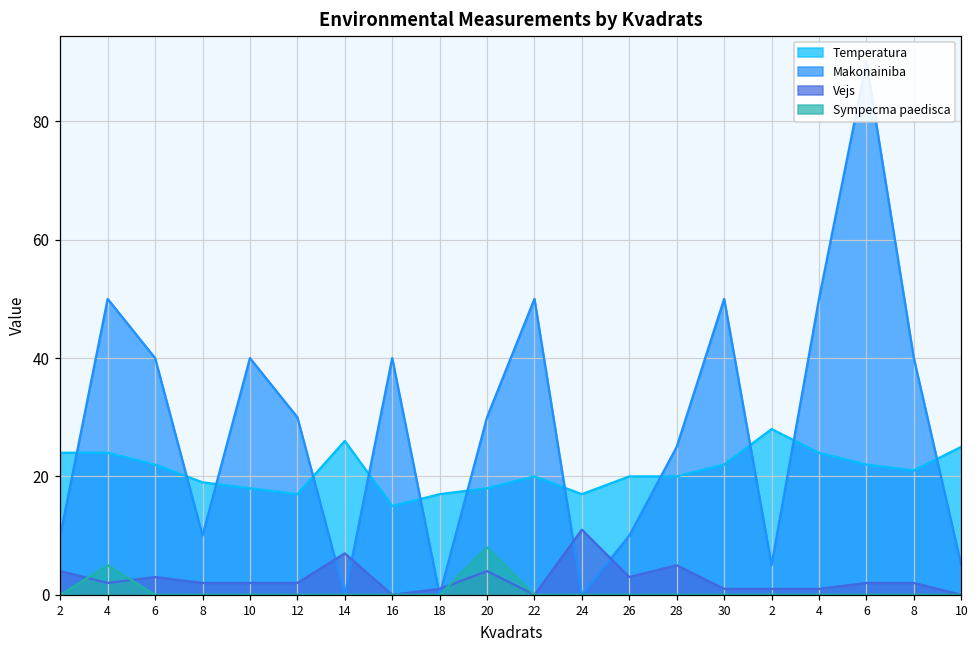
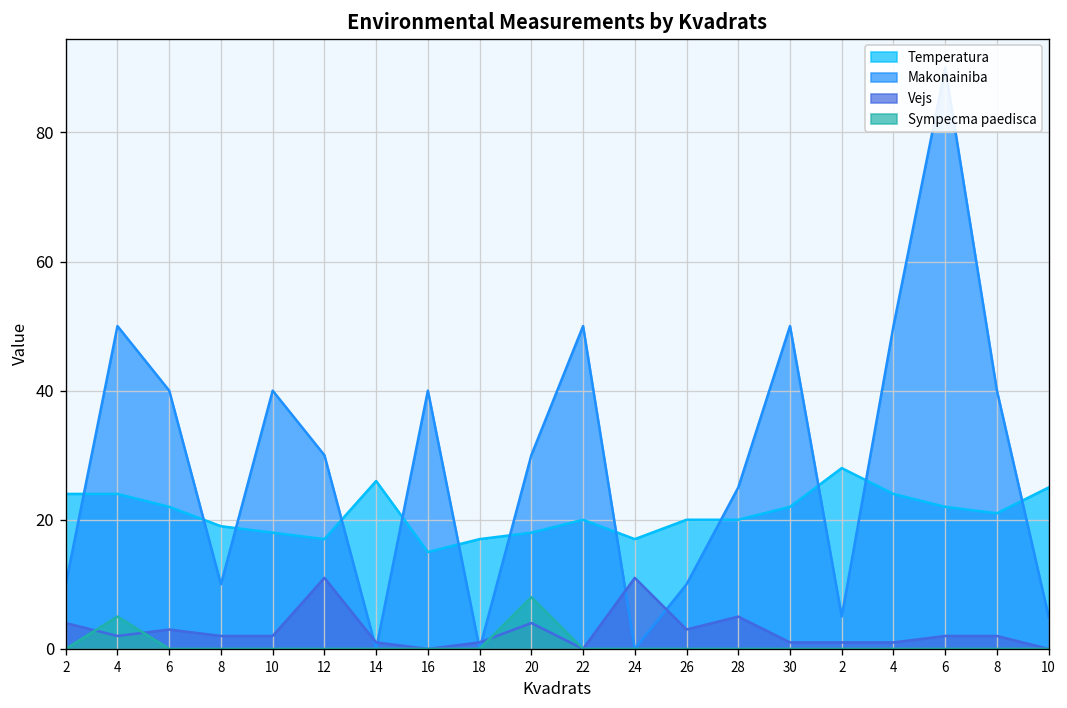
Vejs, 12: 2 -> 11
Vejs, 14: 7 -> 1
